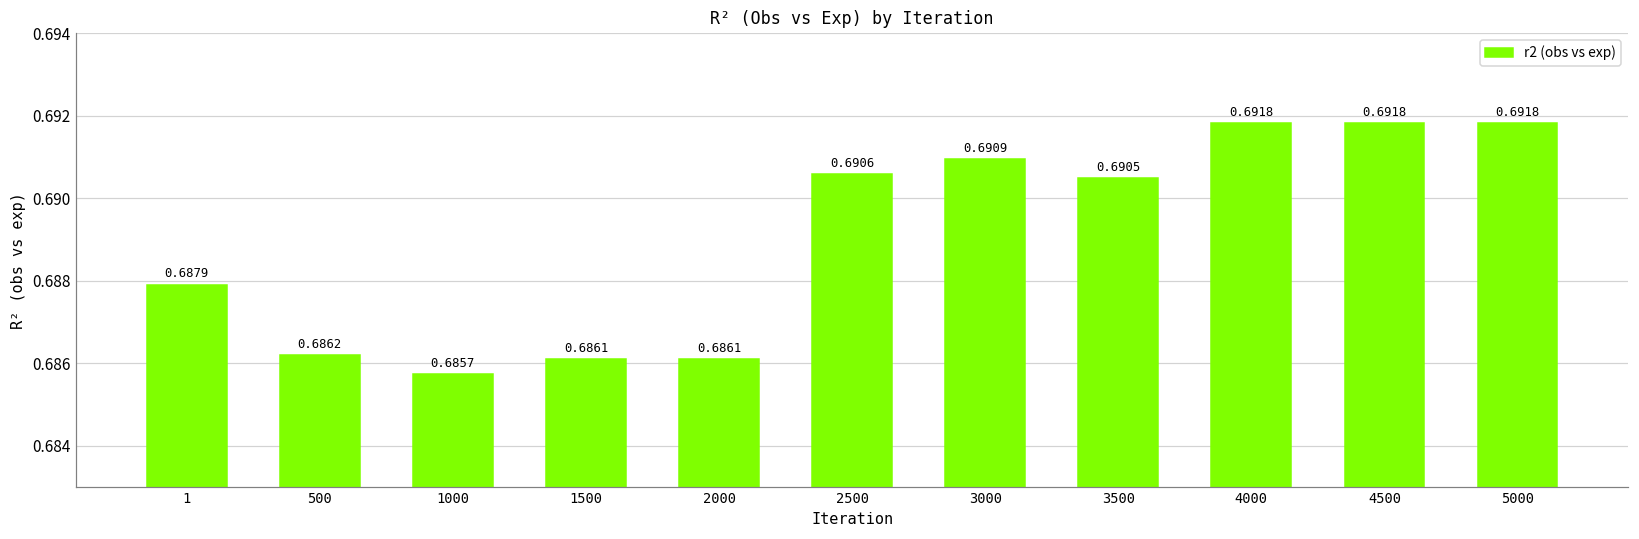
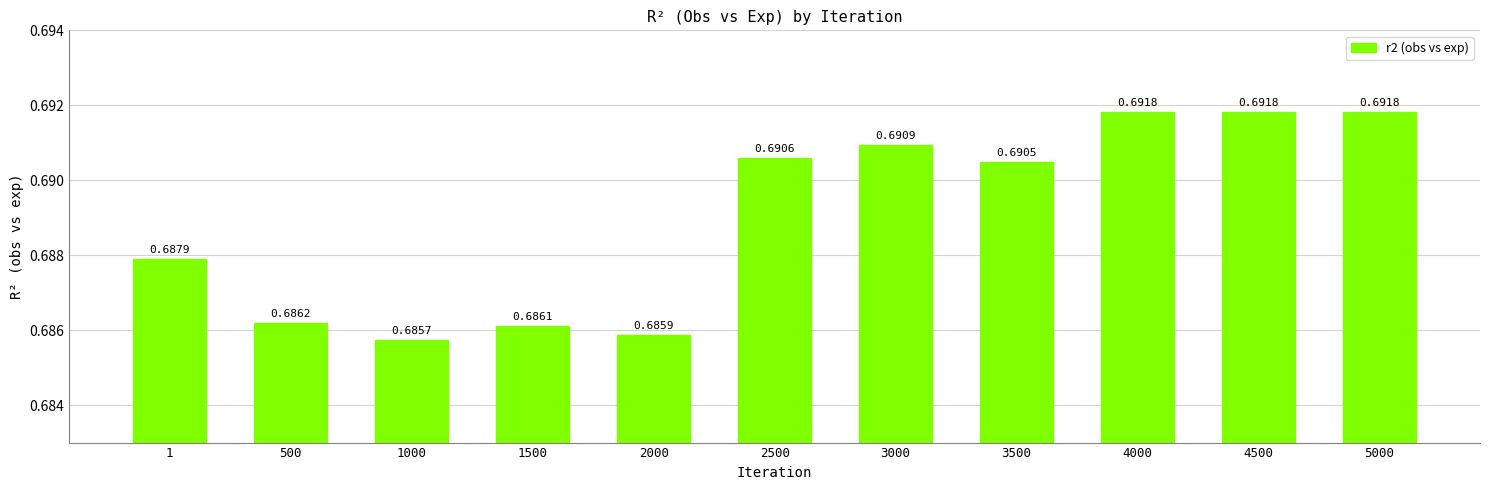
2000: 0.6861 -> 0.6859
